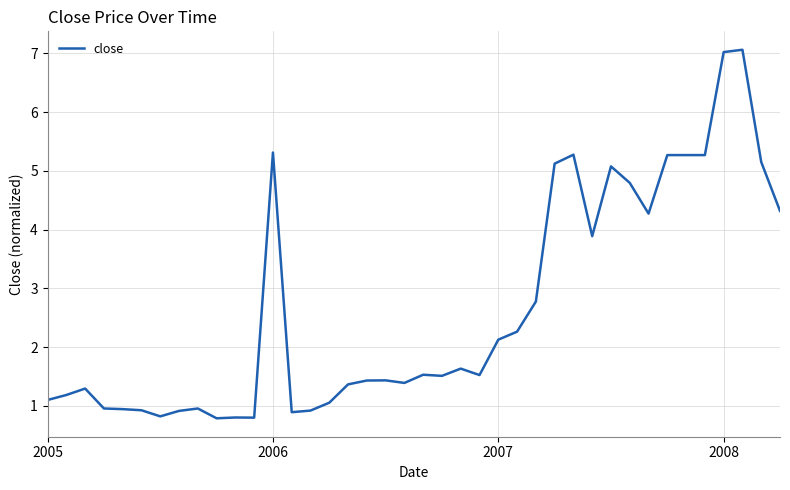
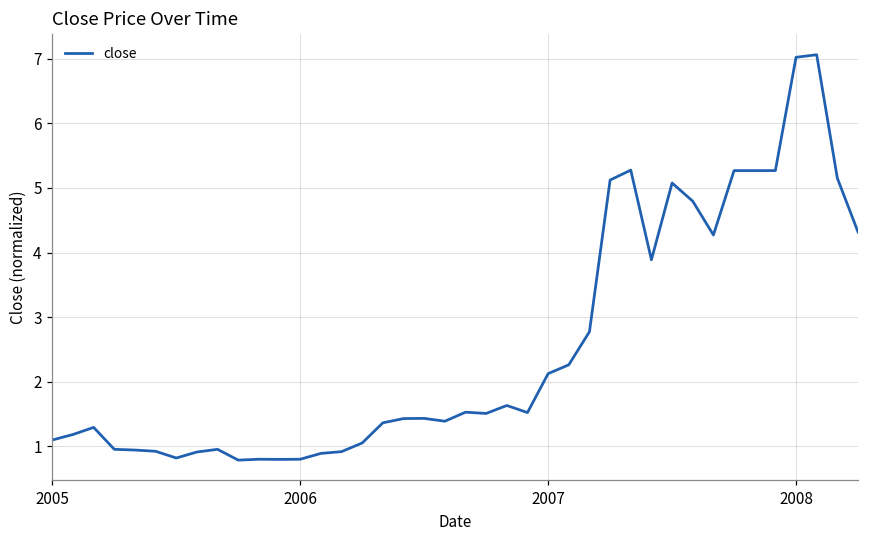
2006: 5.3 -> 0.8
